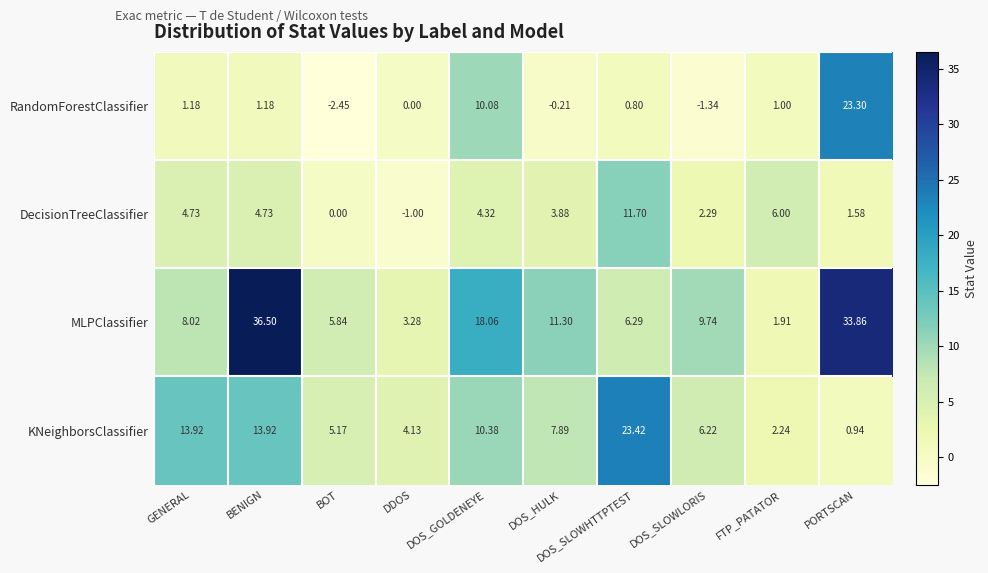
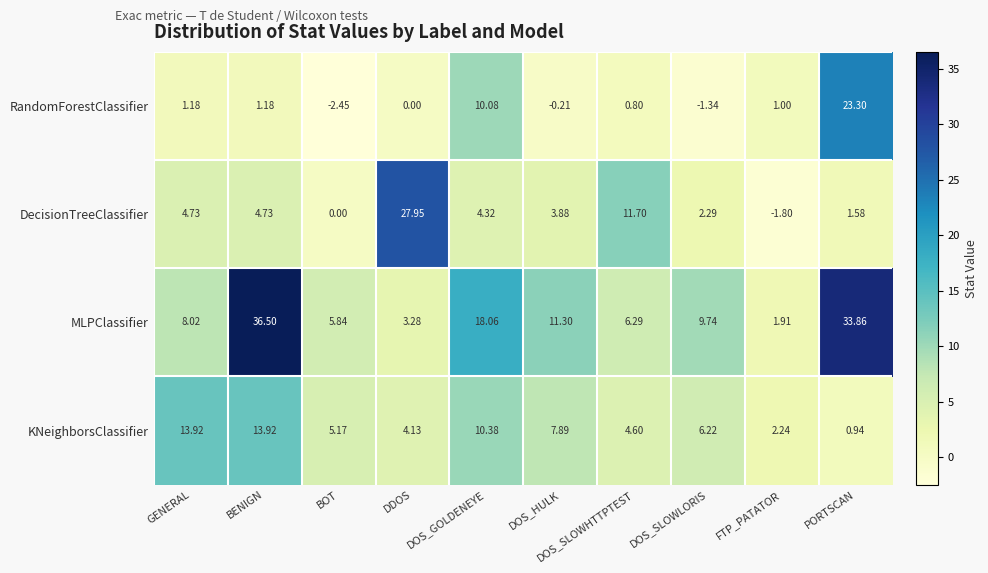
DecisionTreeClassifier, DDOS: -1.00 -> 27.95
DecisionTreeClassifier, FTP_PATATOR: 6.00 -> -1.80
KNeighborsClassifier, DOS_SLOWHTTPTEST: 23.42 -> 4.60
